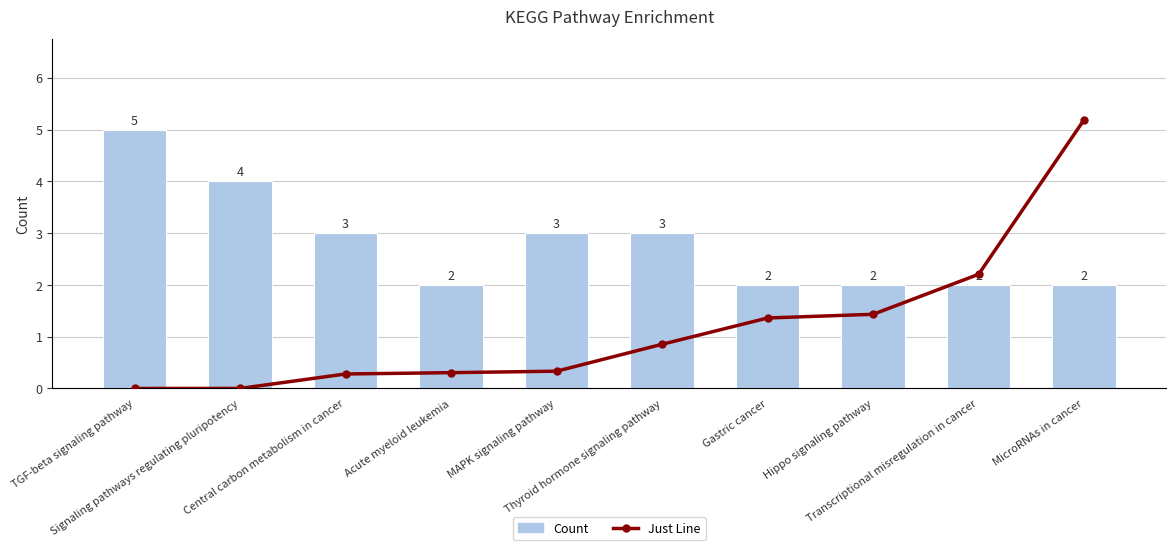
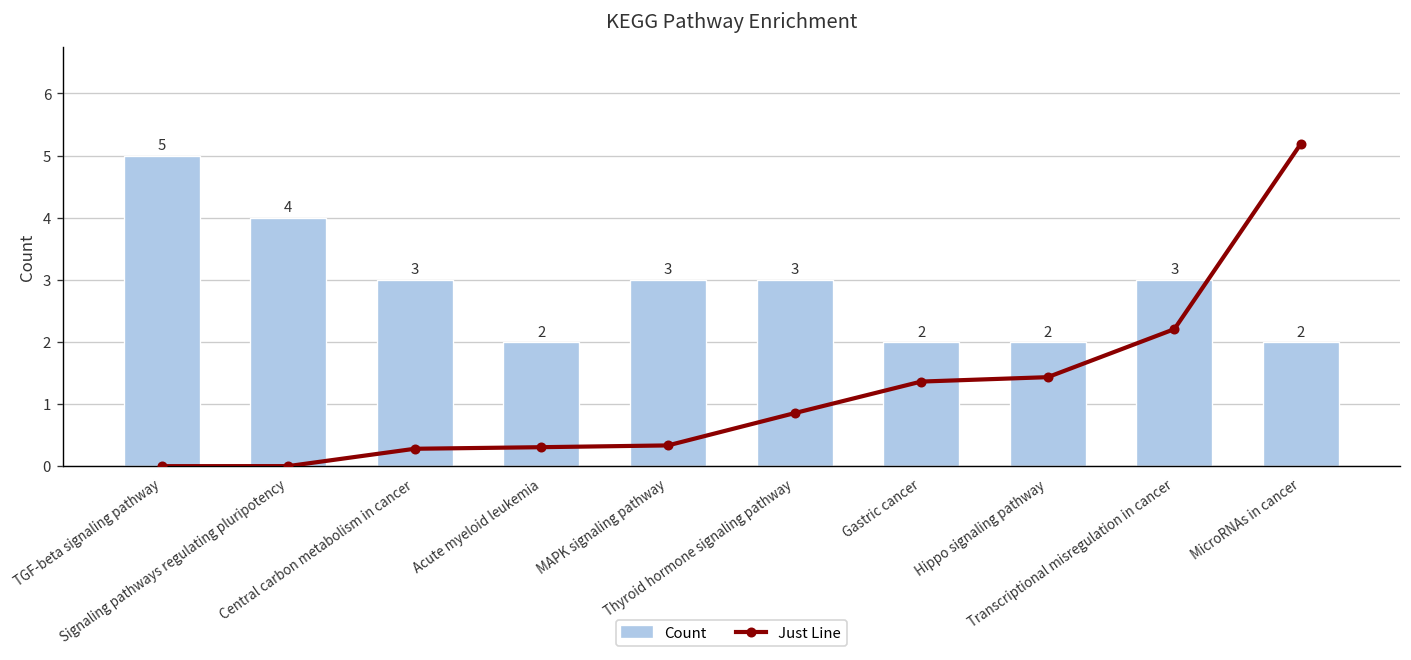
Count, Transcriptional misregulation in cancer: 2 -> 3
